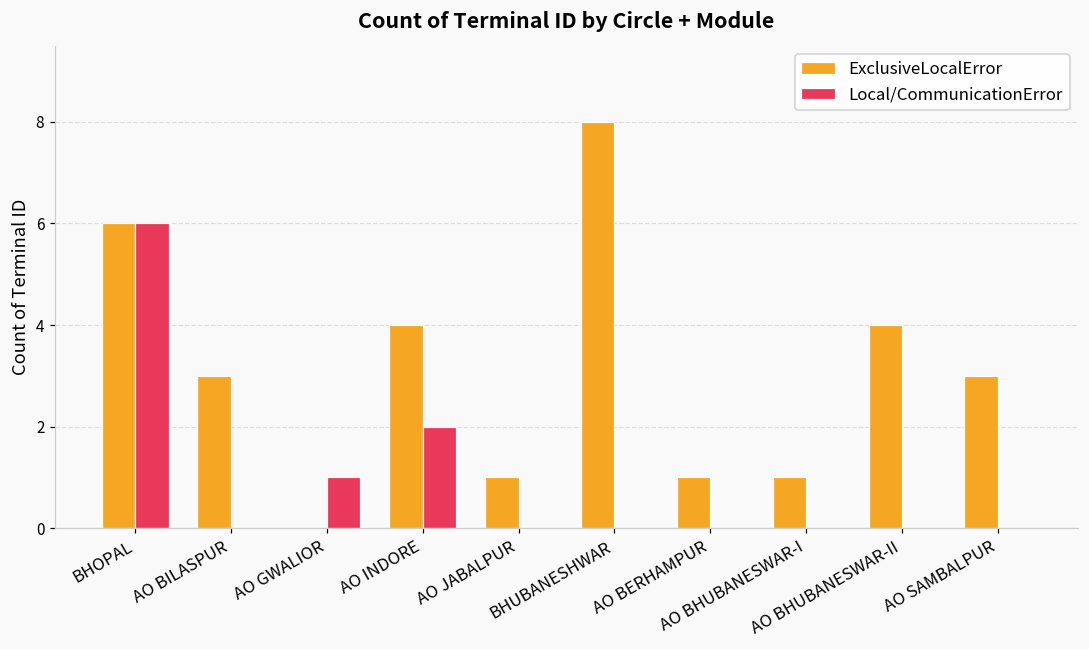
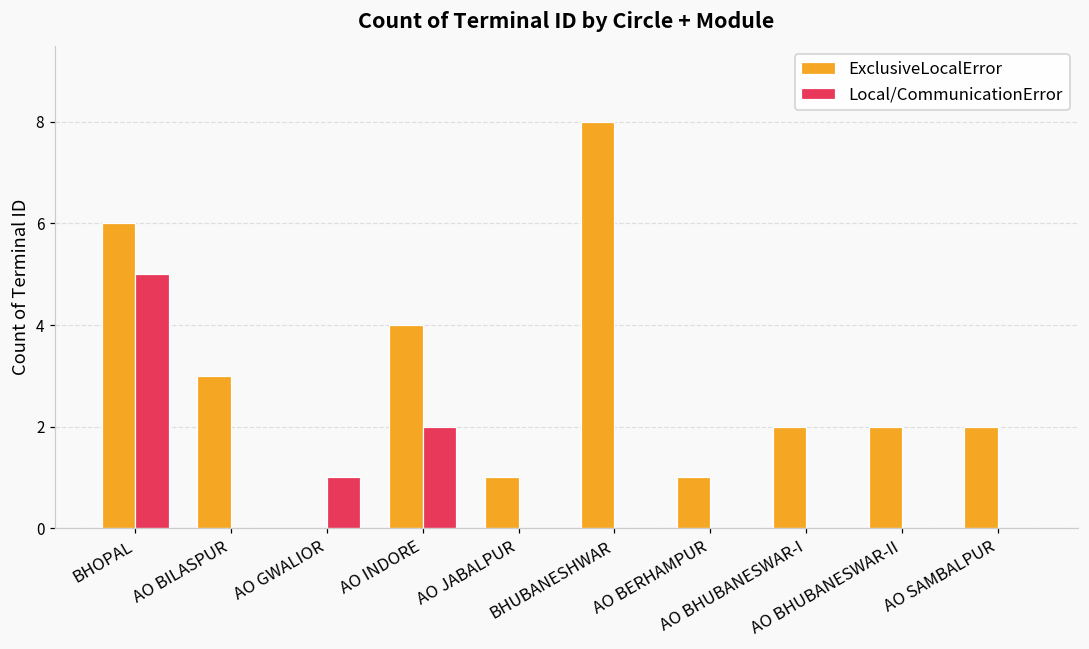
Local/CommunicationError, BHOPAL: 6 -> 5
ExclusiveLocalError, AO BHUBANESWAR-I: 1 -> 2
ExclusiveLocalError, AO BHUBANESWAR-II: 4 -> 2
ExclusiveLocalError, AO SAMBALPUR: 3 -> 2
